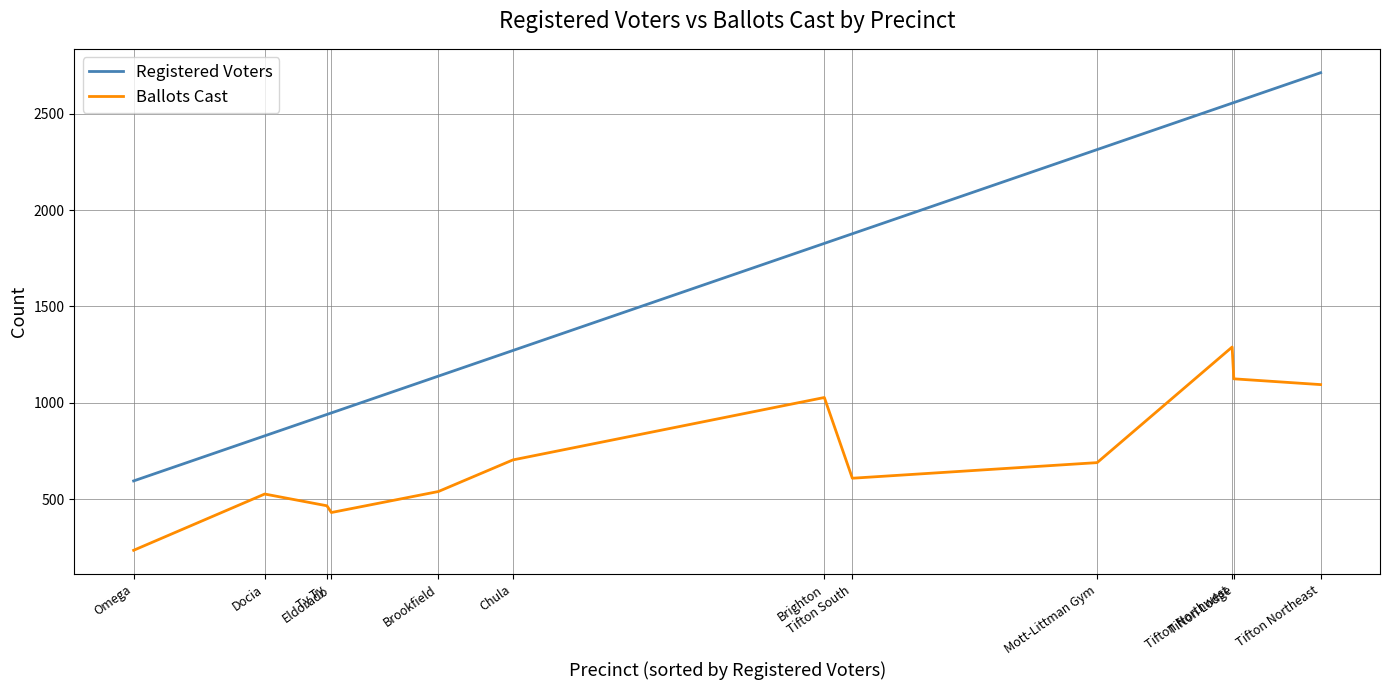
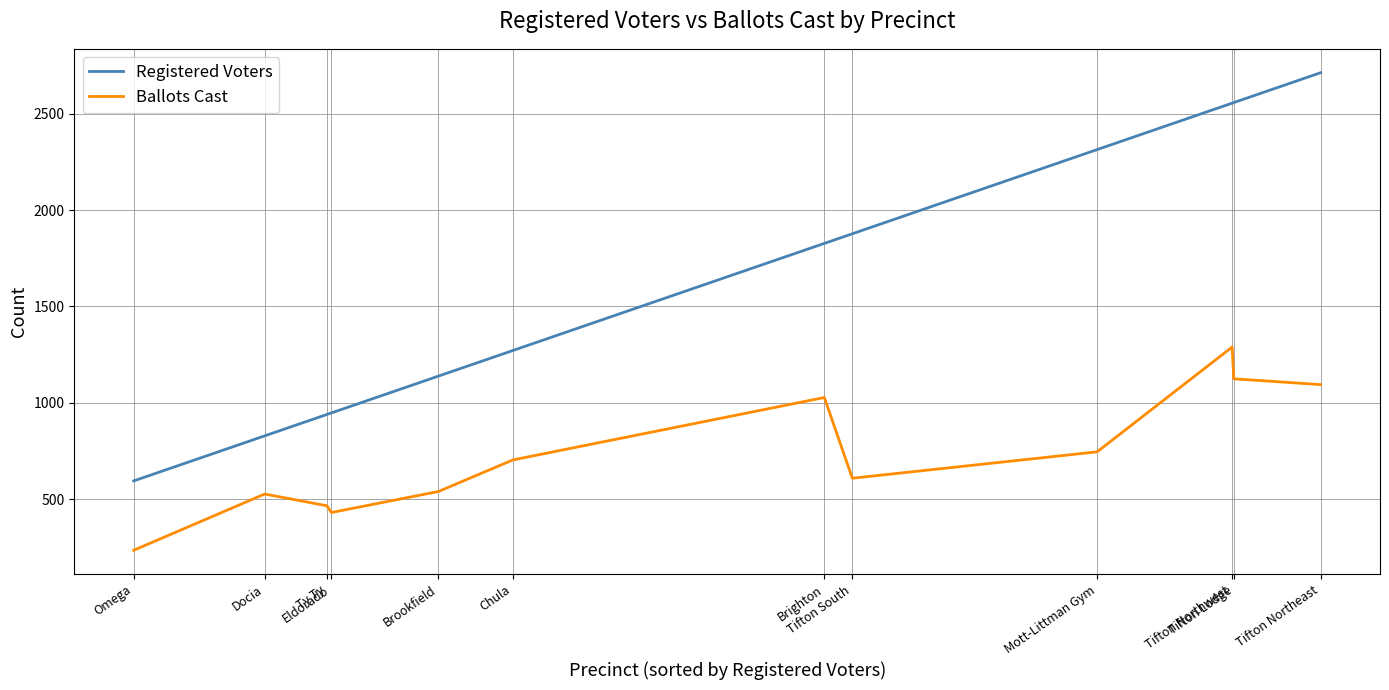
Ballots Cast, Mott-Littman Gym: 690 -> 750
